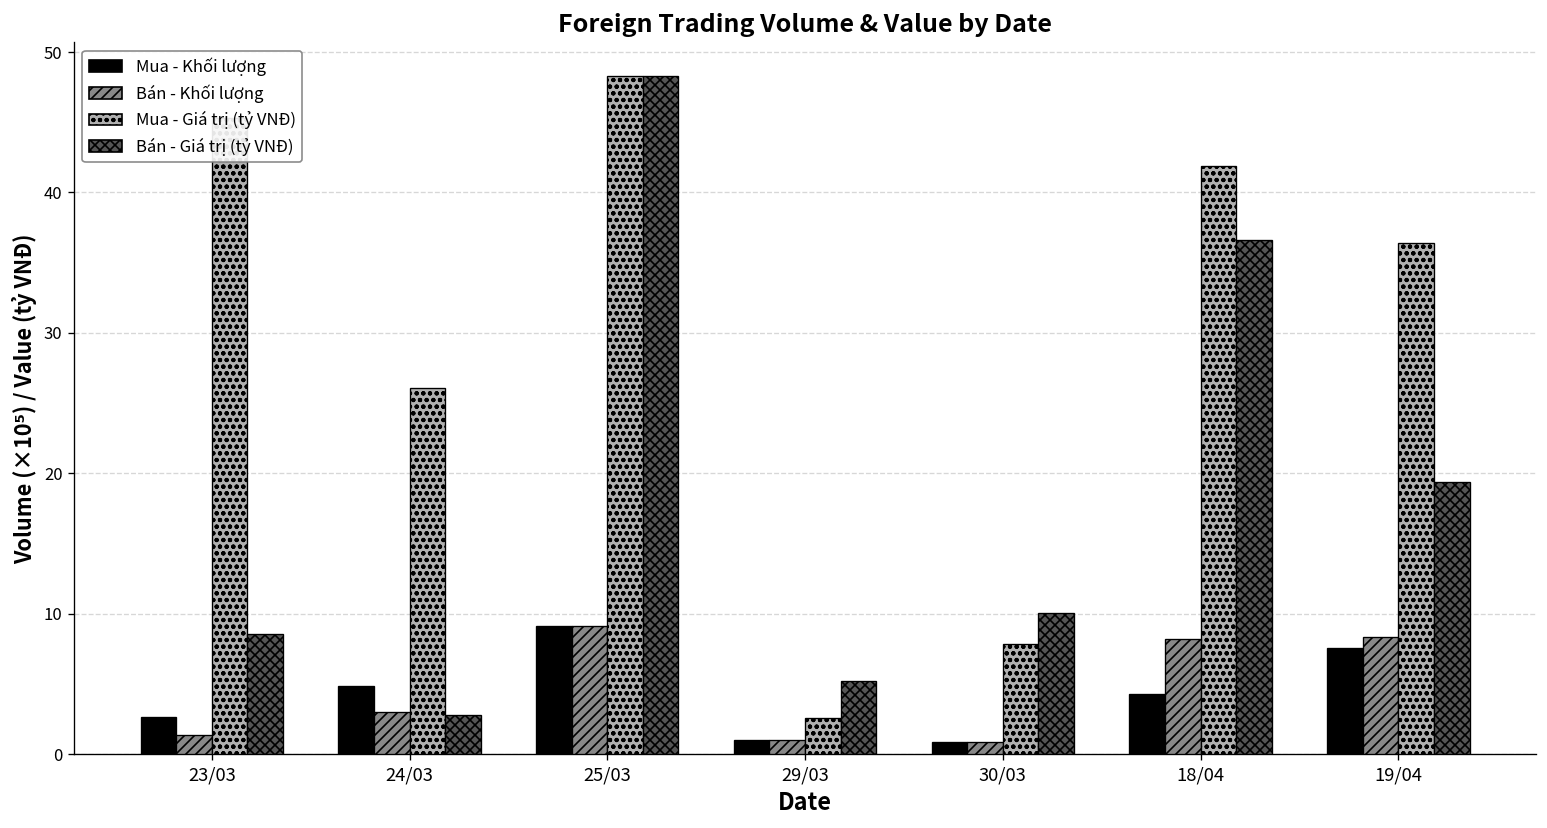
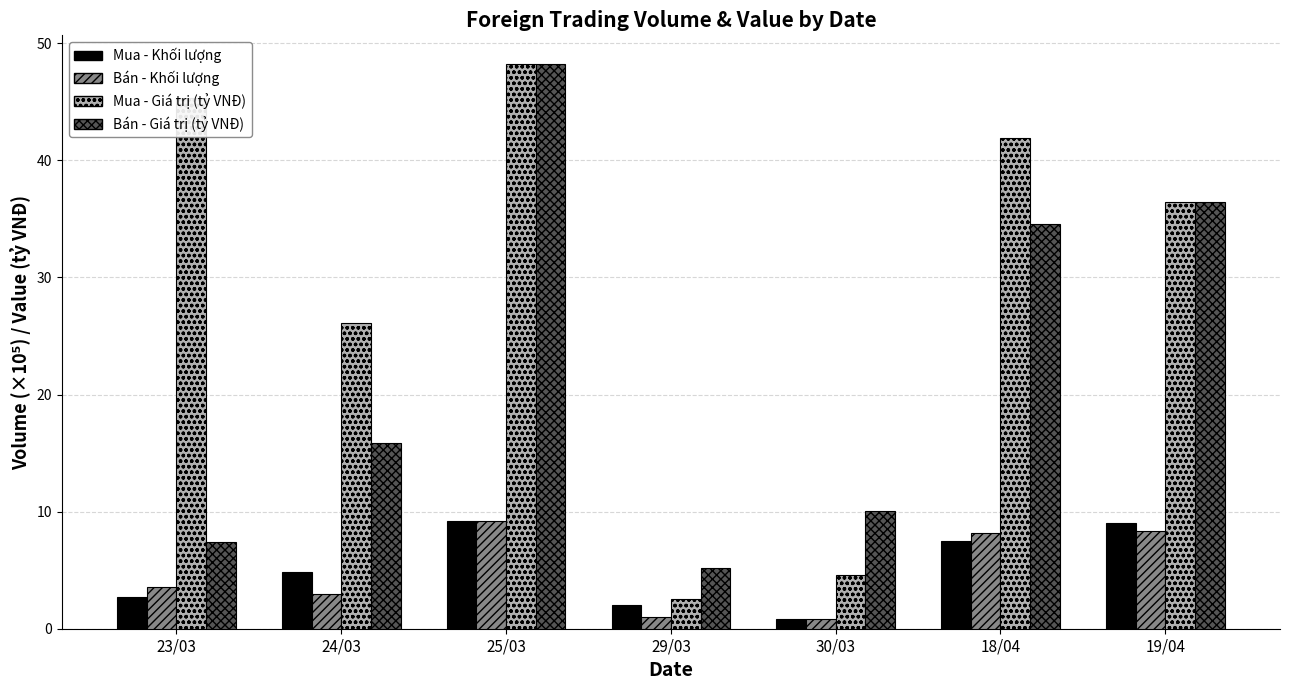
Bán - Khối lượng, 23/03: 1.4 -> 3.6
Bán - Giá trị (tỷ VNĐ), 23/03: 8.6 -> 7.4
Bán - Giá trị (tỷ VNĐ), 24/03: 2.8 -> 15.9
Mua - Khối lượng, 29/03: 1.0 -> 2.1
Mua - Giá trị (tỷ VNĐ), 30/03: 7.9 -> 4.6
Mua - Khối lượng, 18/04: 4.3 -> 7.5
Bán - Giá trị (tỷ VNĐ), 18/04: 36.6 -> 34.6
Mua - Khối lượng, 19/04: 7.6 -> 9.0
Bán - Giá trị (tỷ VNĐ), 19/04: 19.4 -> 36.4
